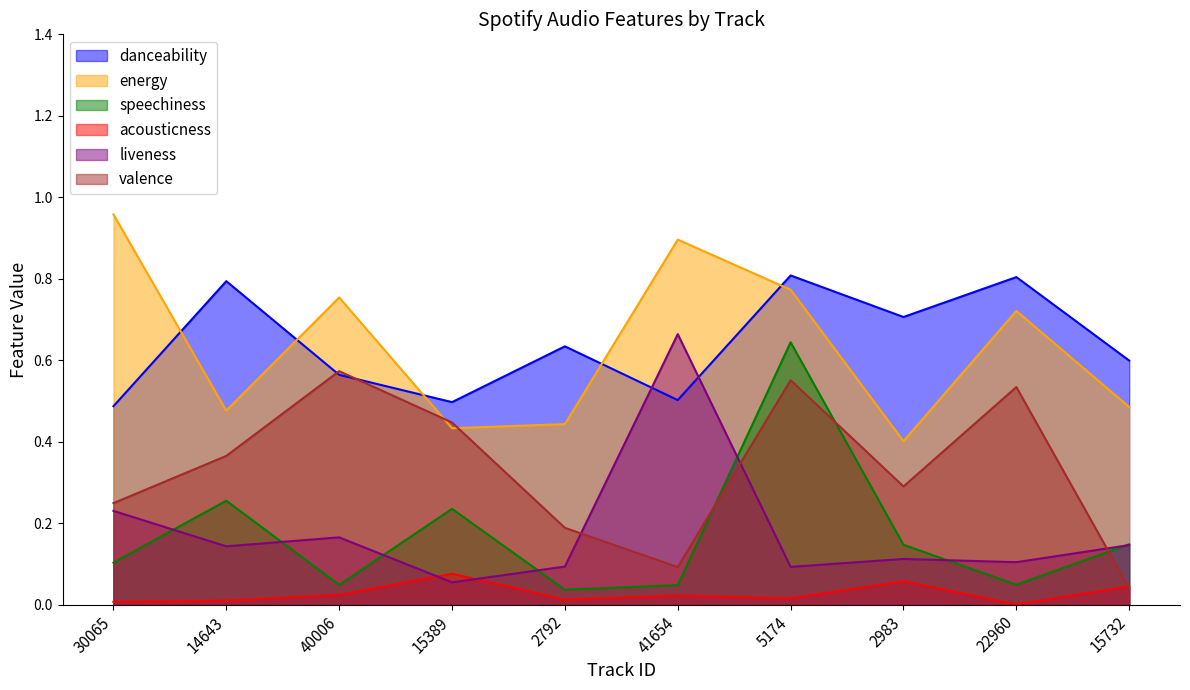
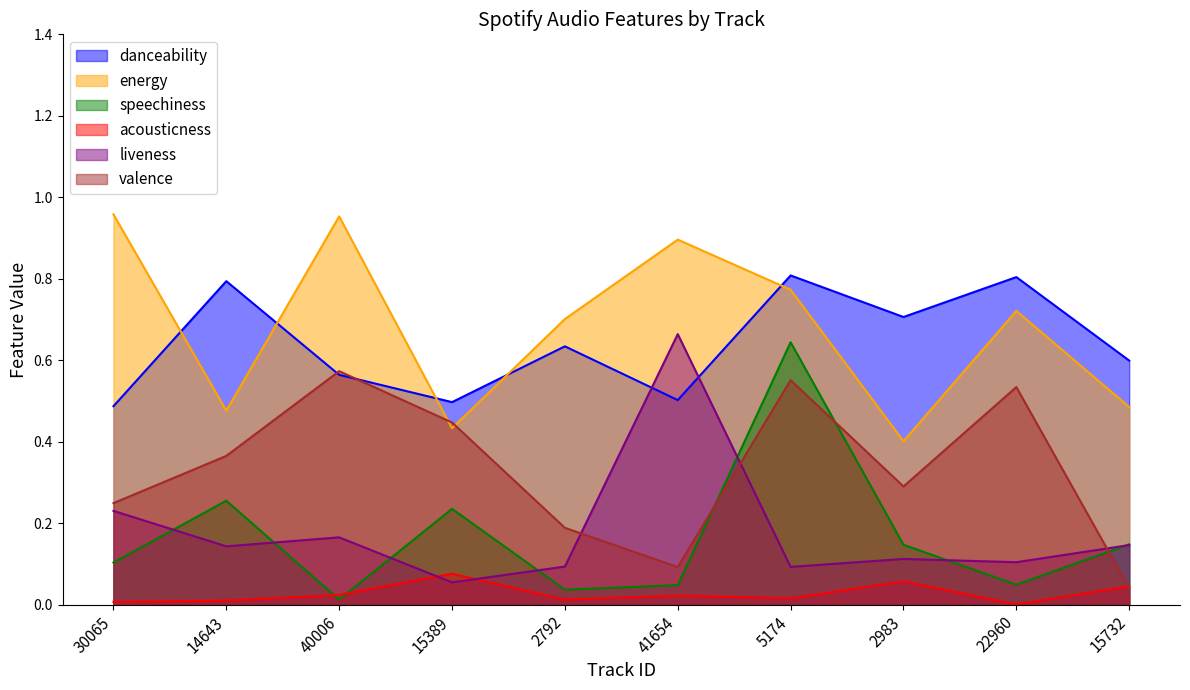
energy, 40006: 0.75 -> 0.95
speechiness, 40006: 0.05 -> 0.01
energy, 2792: 0.44 -> 0.70
